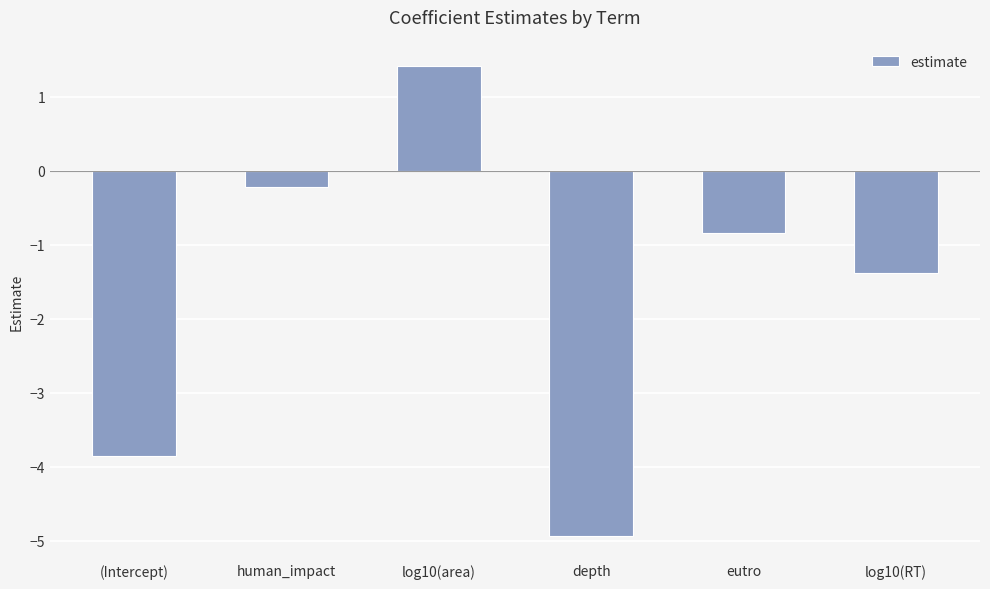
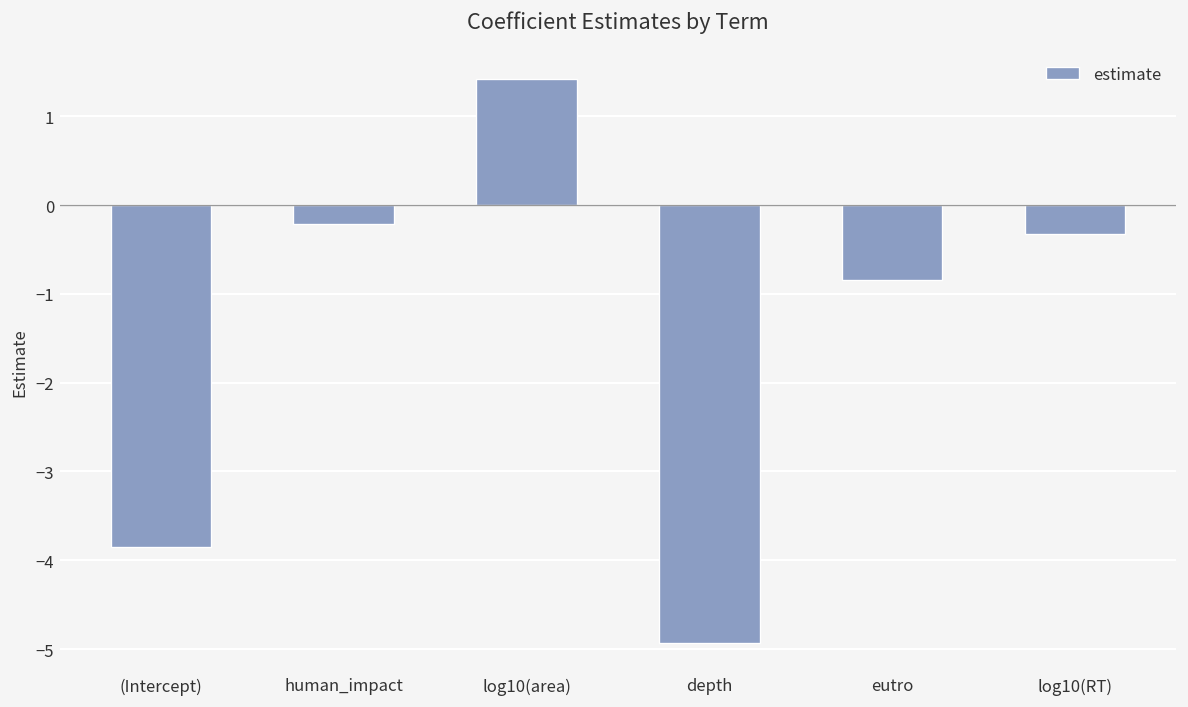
log10(RT): -1.4 -> -0.3
